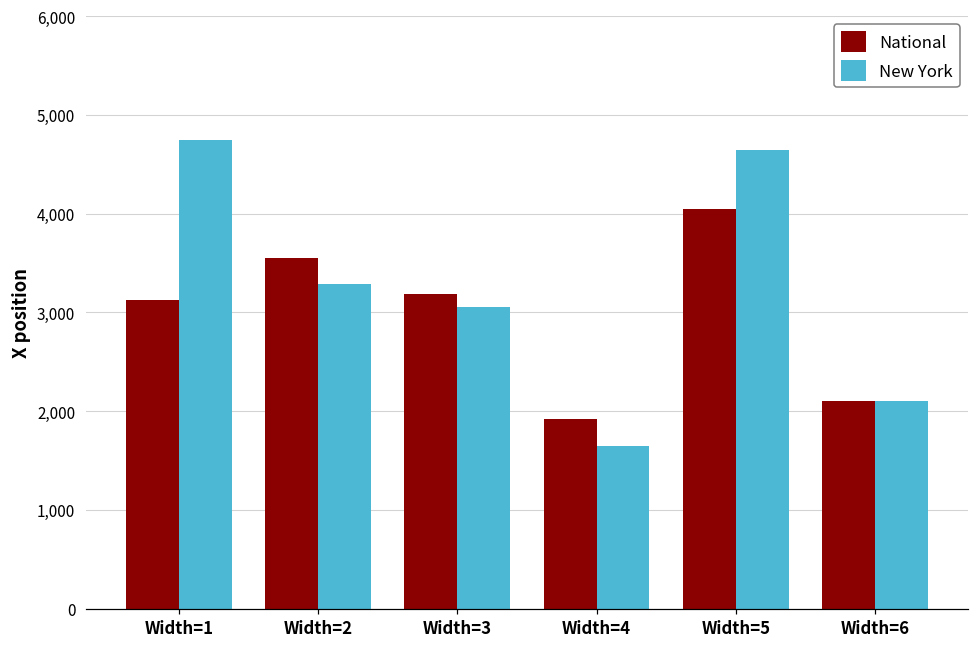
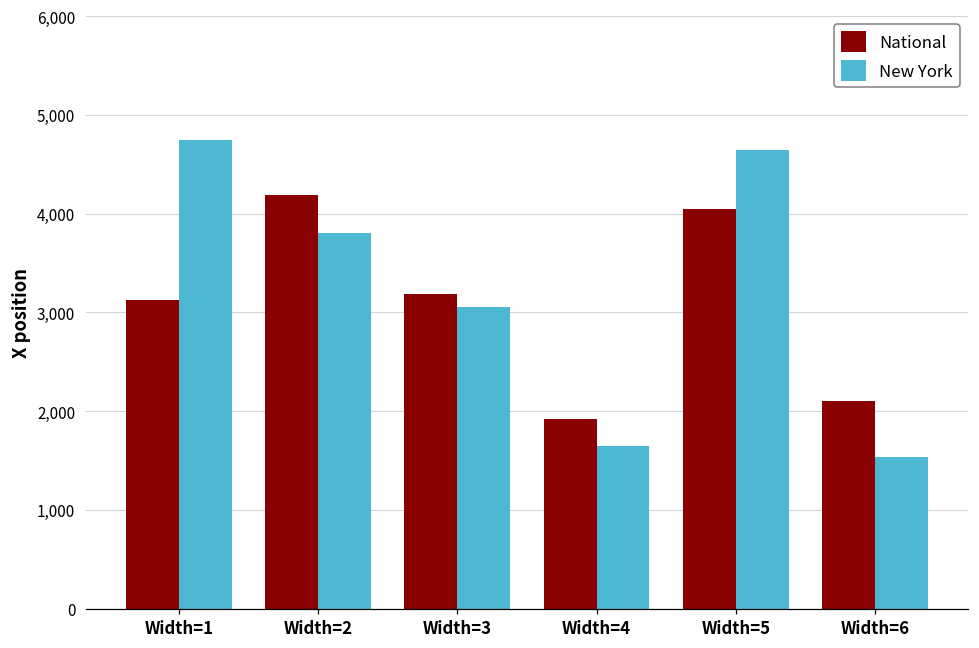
National, Width=2: 3,500 -> 4,200
New York, Width=2: 3,300 -> 3,800
New York, Width=6: 2,100 -> 1,500
